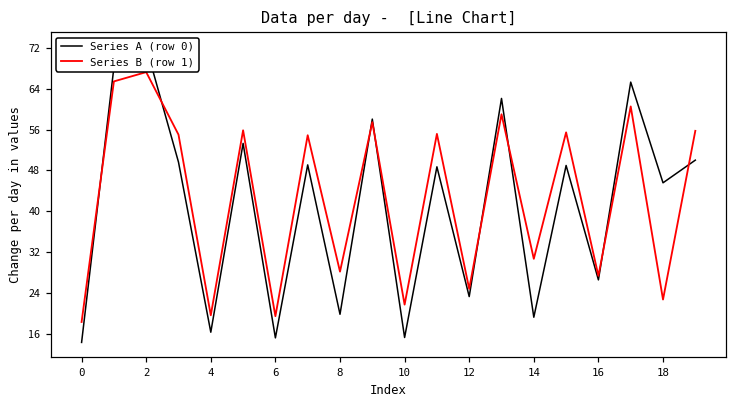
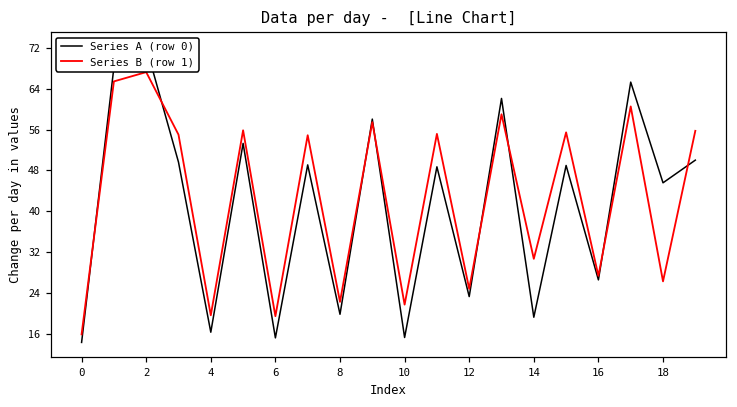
Series B (row 1), 0: 18 -> 16
Series B (row 1), 8: 28 -> 22
Series B (row 1), 18: 23 -> 26
